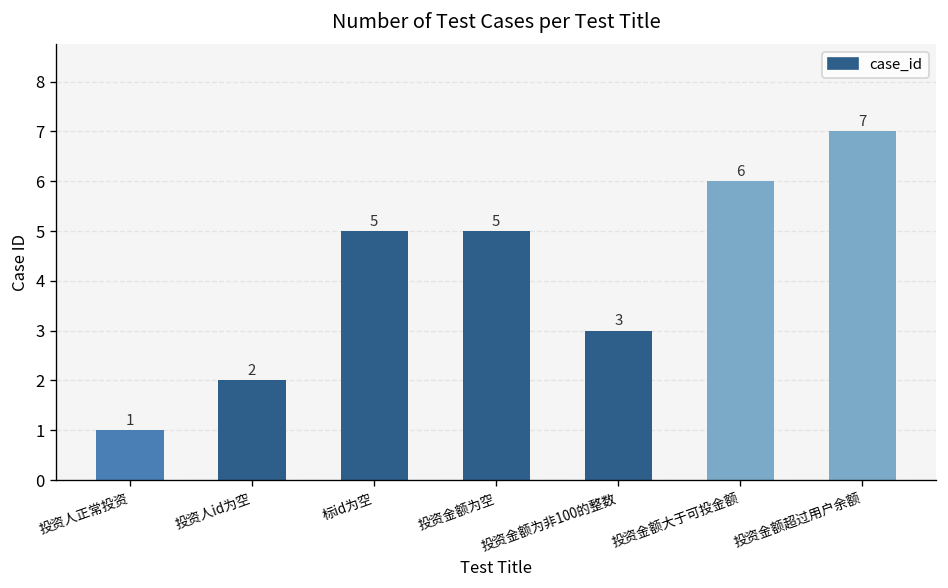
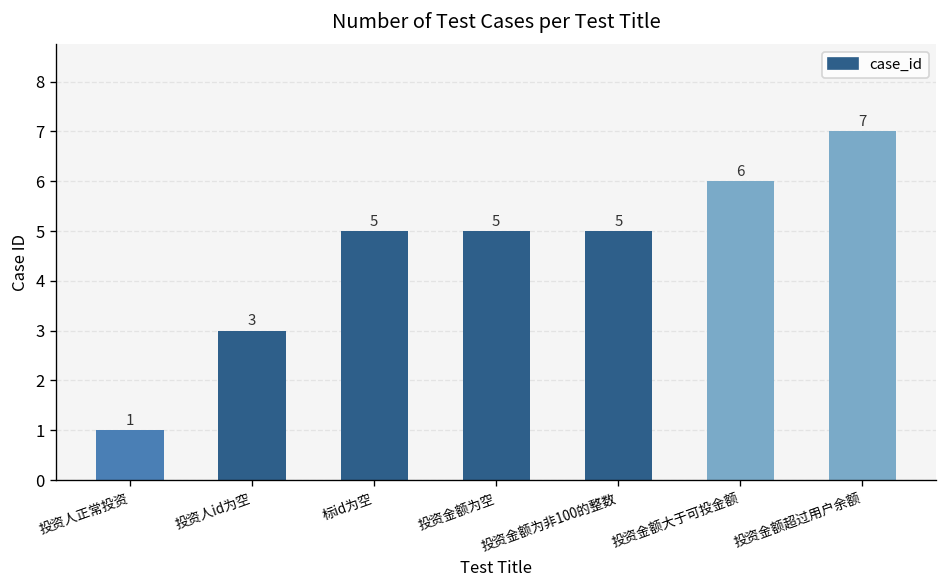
投资人id为空: 2 -> 3
投资金额为非100的整数: 3 -> 5
